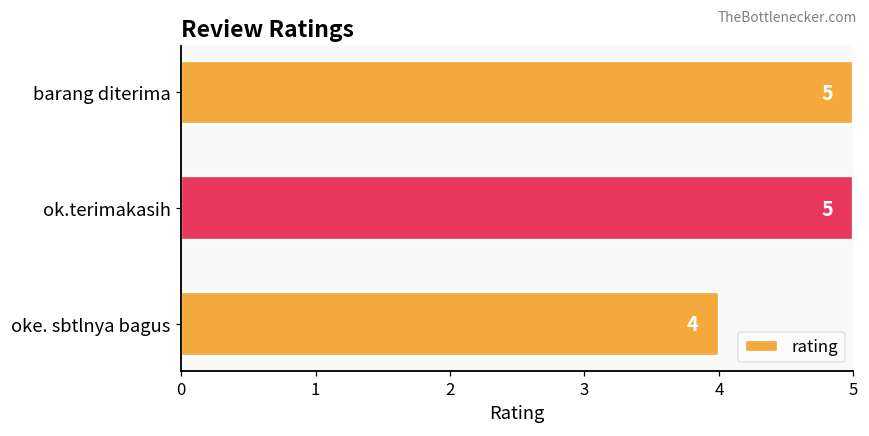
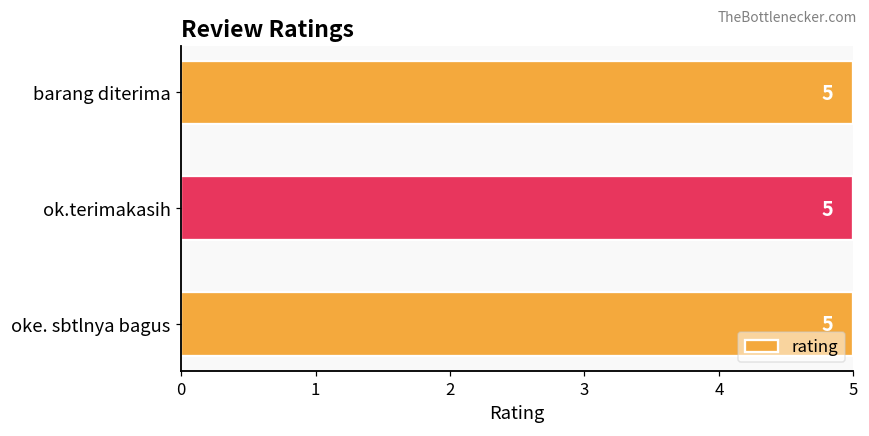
oke. sbtlnya bagus: 4 -> 5
